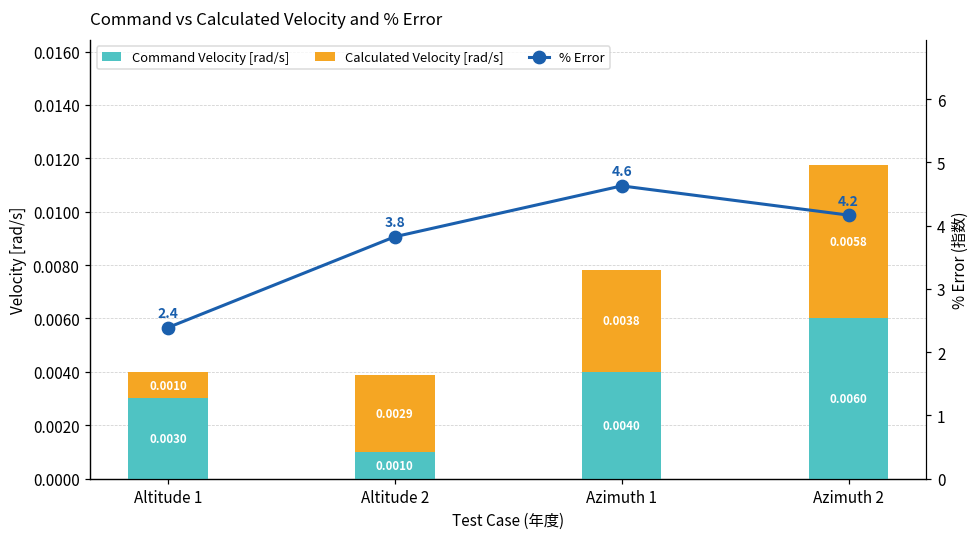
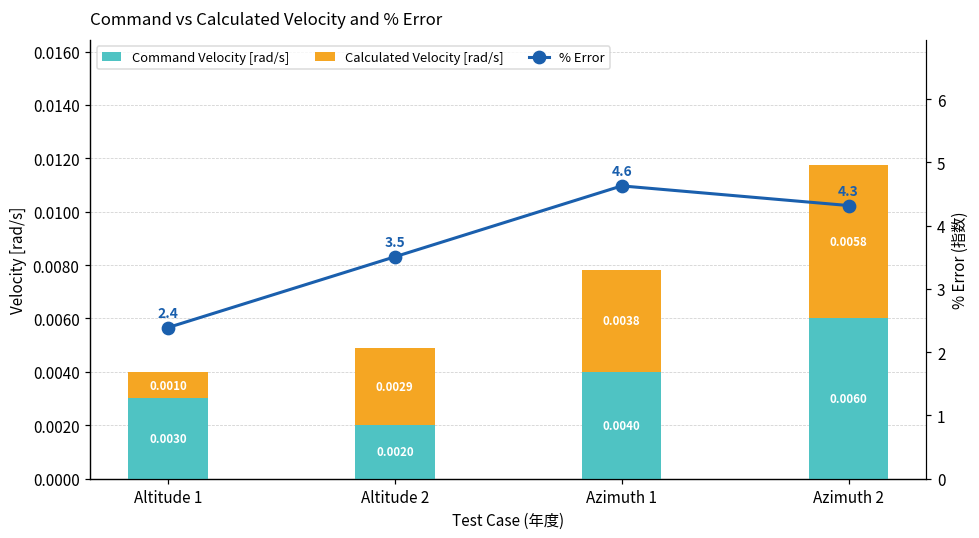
Command Velocity [rad/s], Altitude 2: 0.0010 -> 0.0020
% Error, Altitude 2: 3.8 -> 3.5
% Error, Azimuth 2: 4.2 -> 4.3
